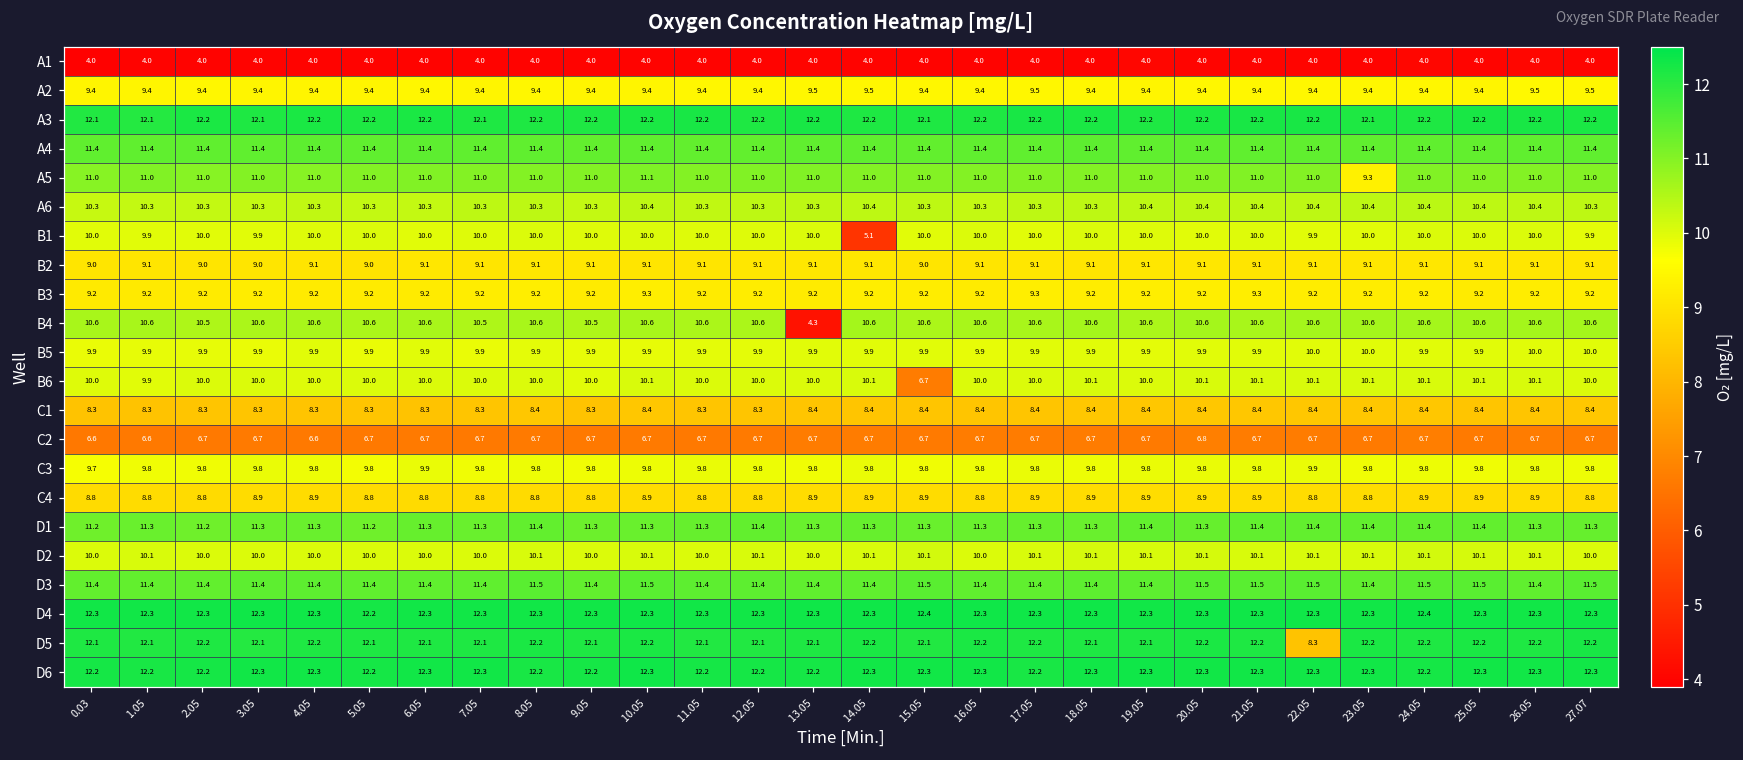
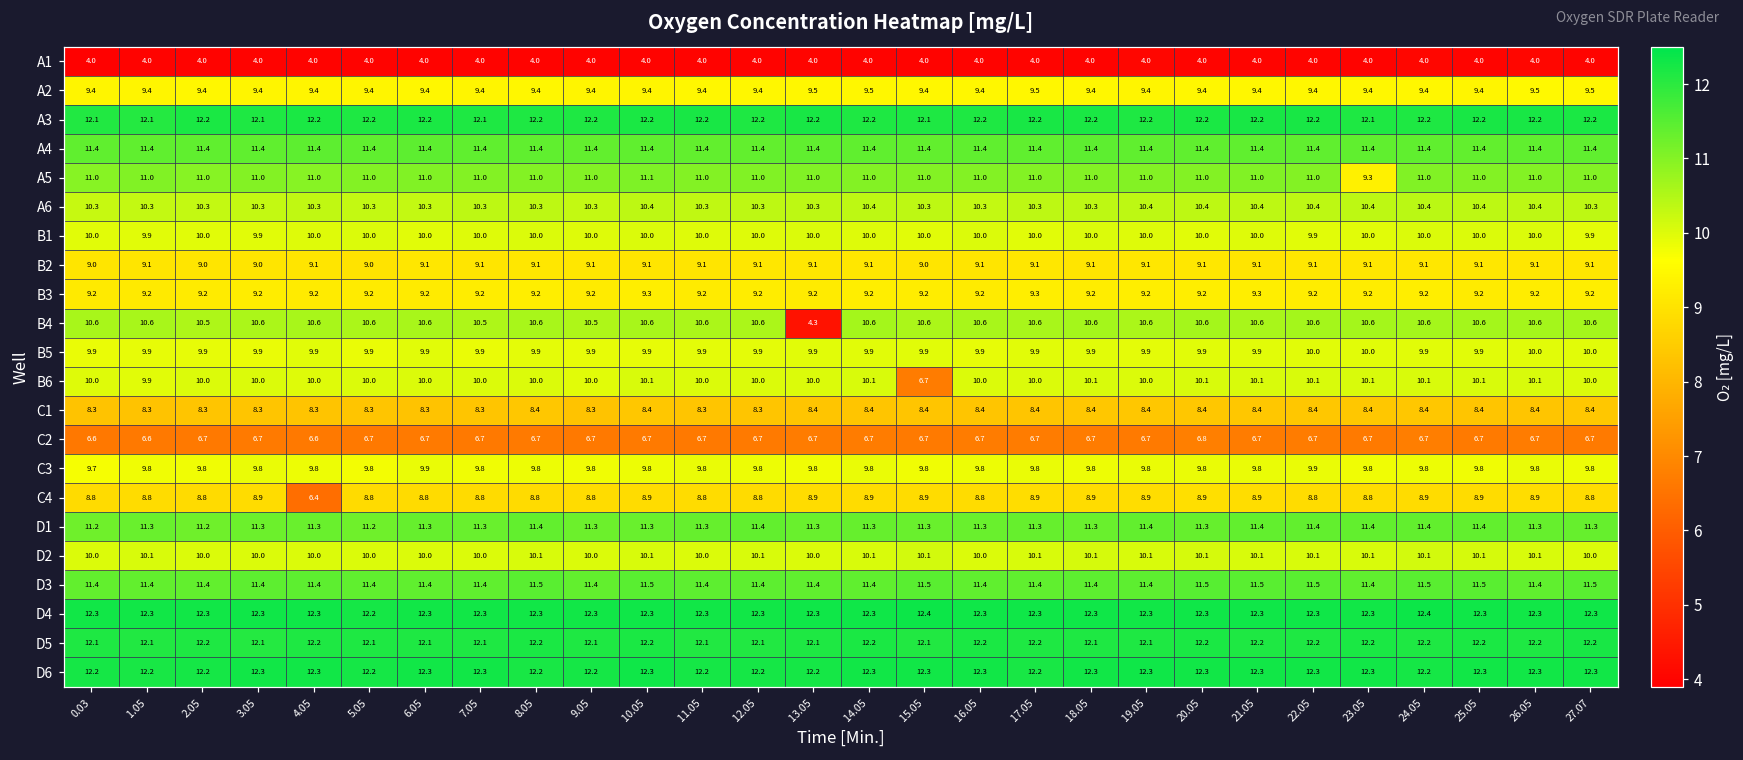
B1, 14.05: 5.1 -> 10.0
C4, 4.05: 8.9 -> 6.4
D5, 22.05: 8.3 -> 12.2
